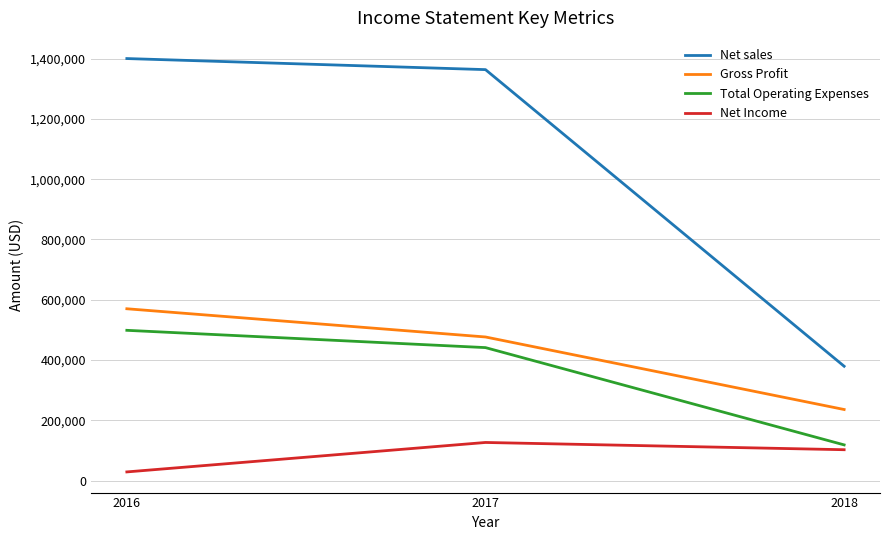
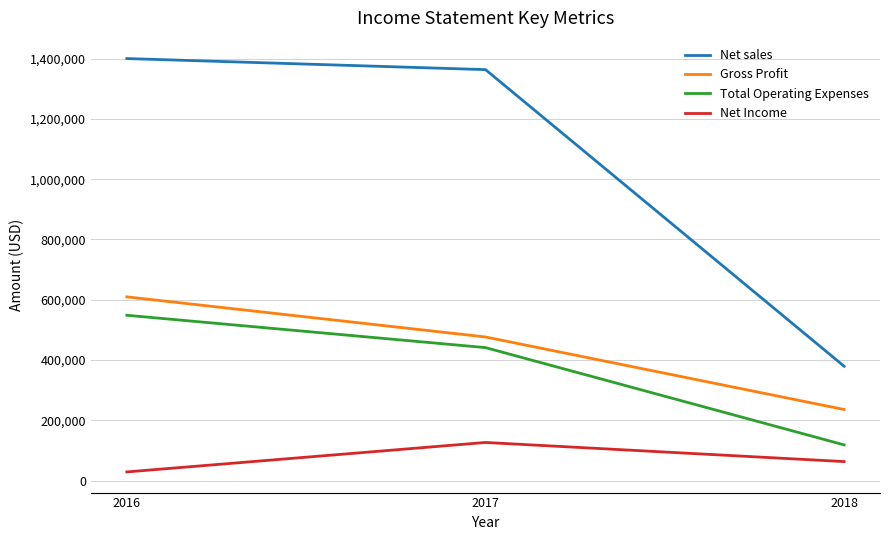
Gross Profit, 2016: 570,000 -> 610,000
Total Operating Expenses, 2016: 500,000 -> 550,000
Net Income, 2018: 100,000 -> 60,000
